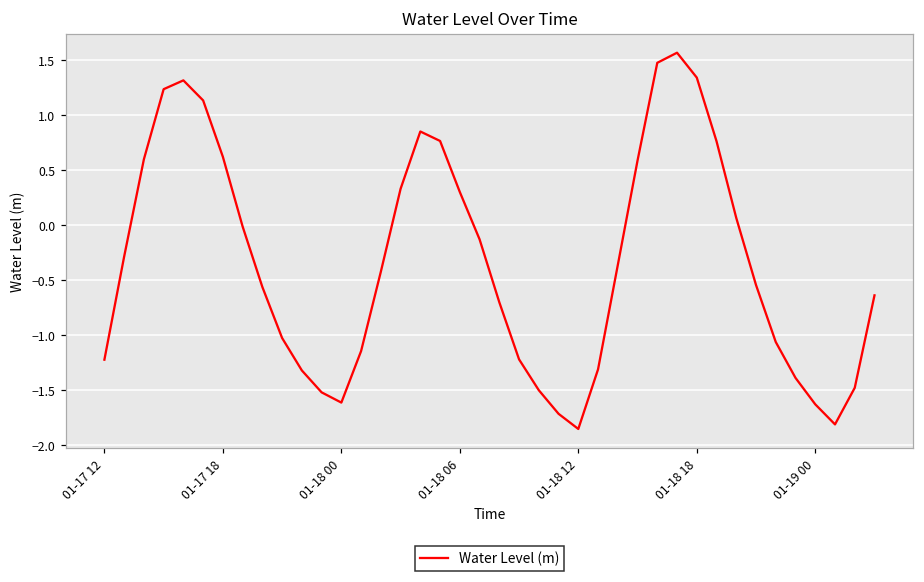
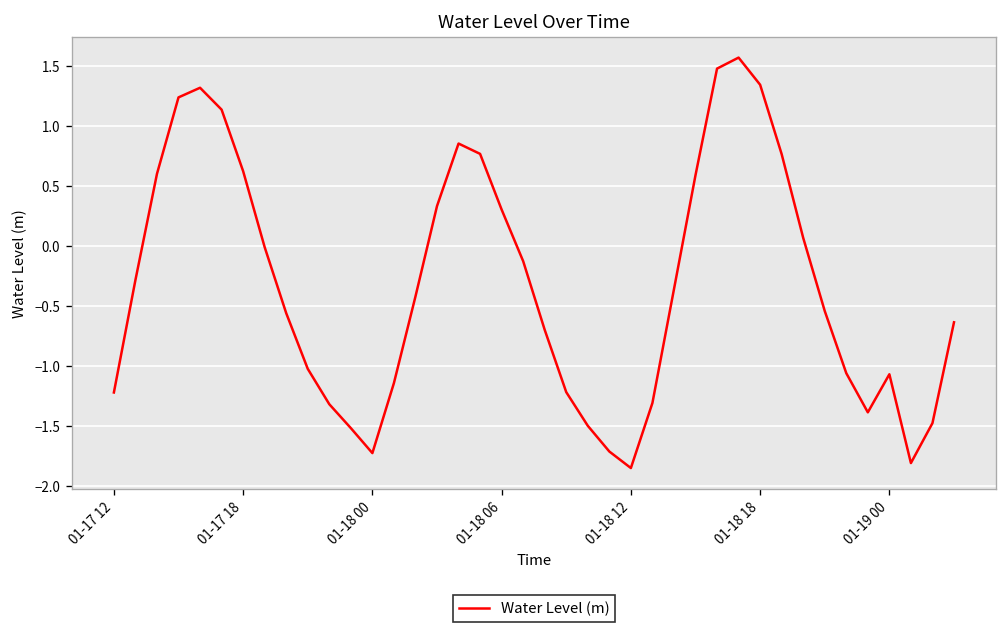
01-18 00: -1.61 -> -1.73
01-19 00: -1.63 -> -1.07
